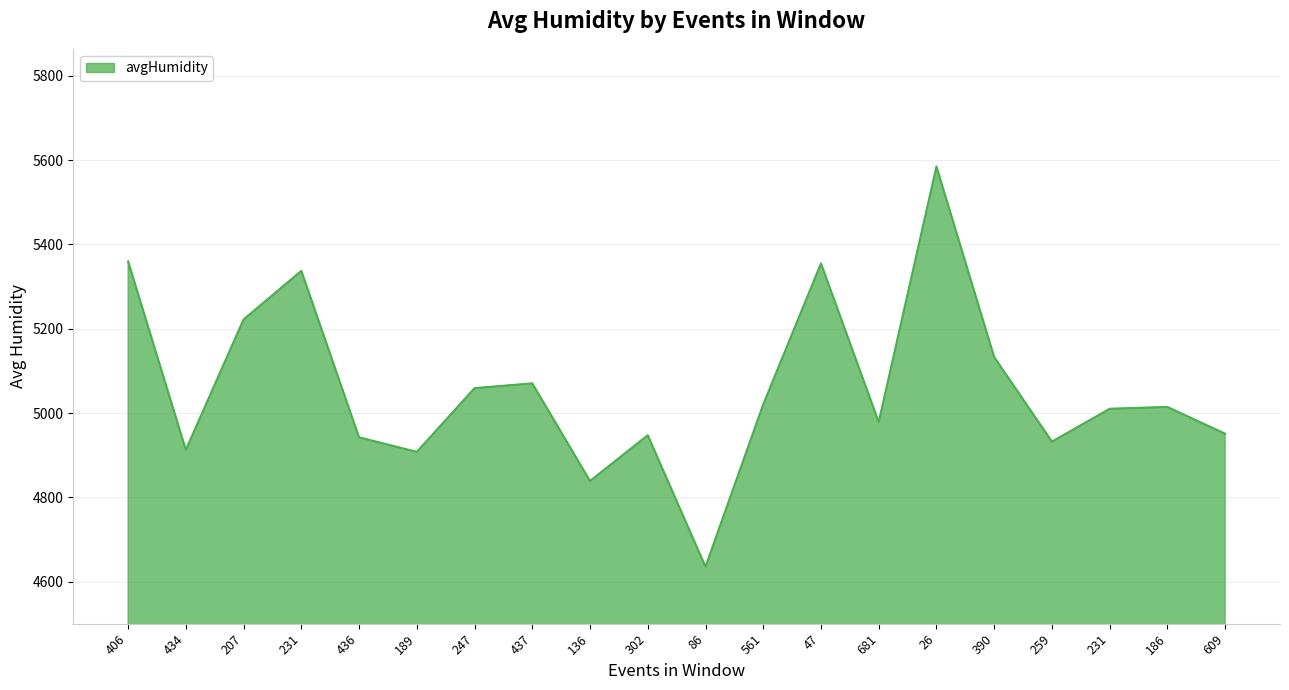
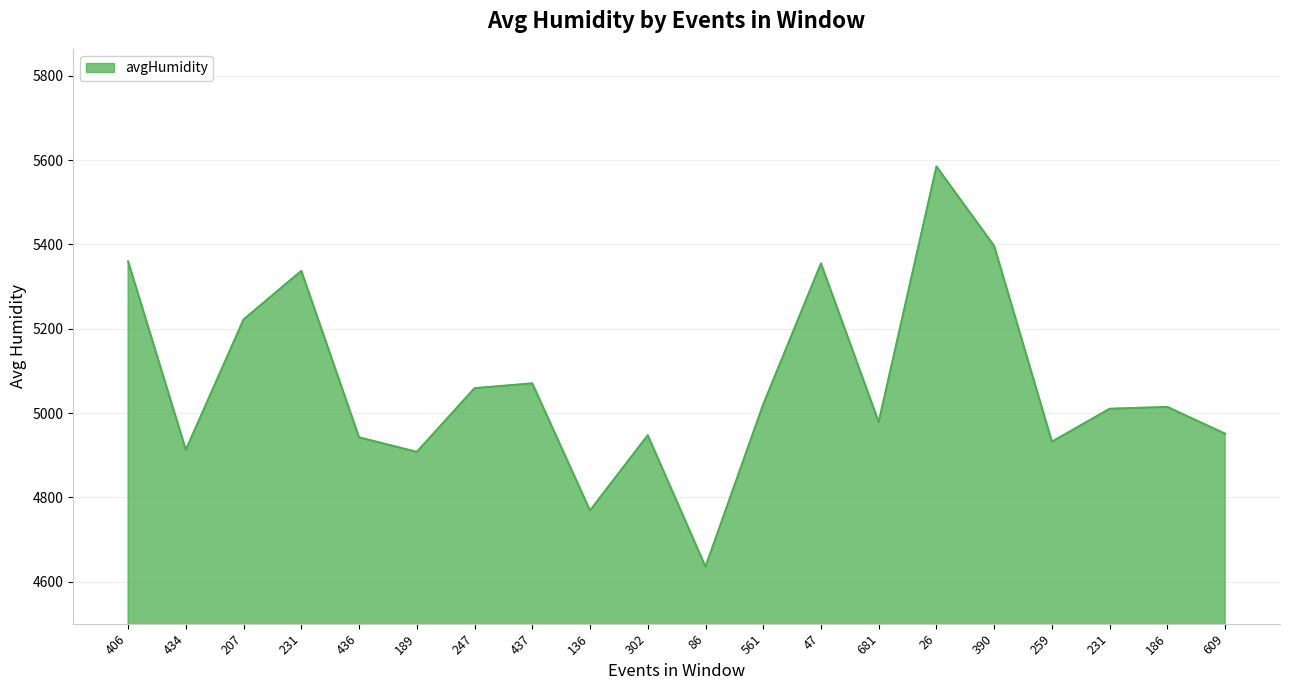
136: 4840 -> 4770
390: 5130 -> 5400
